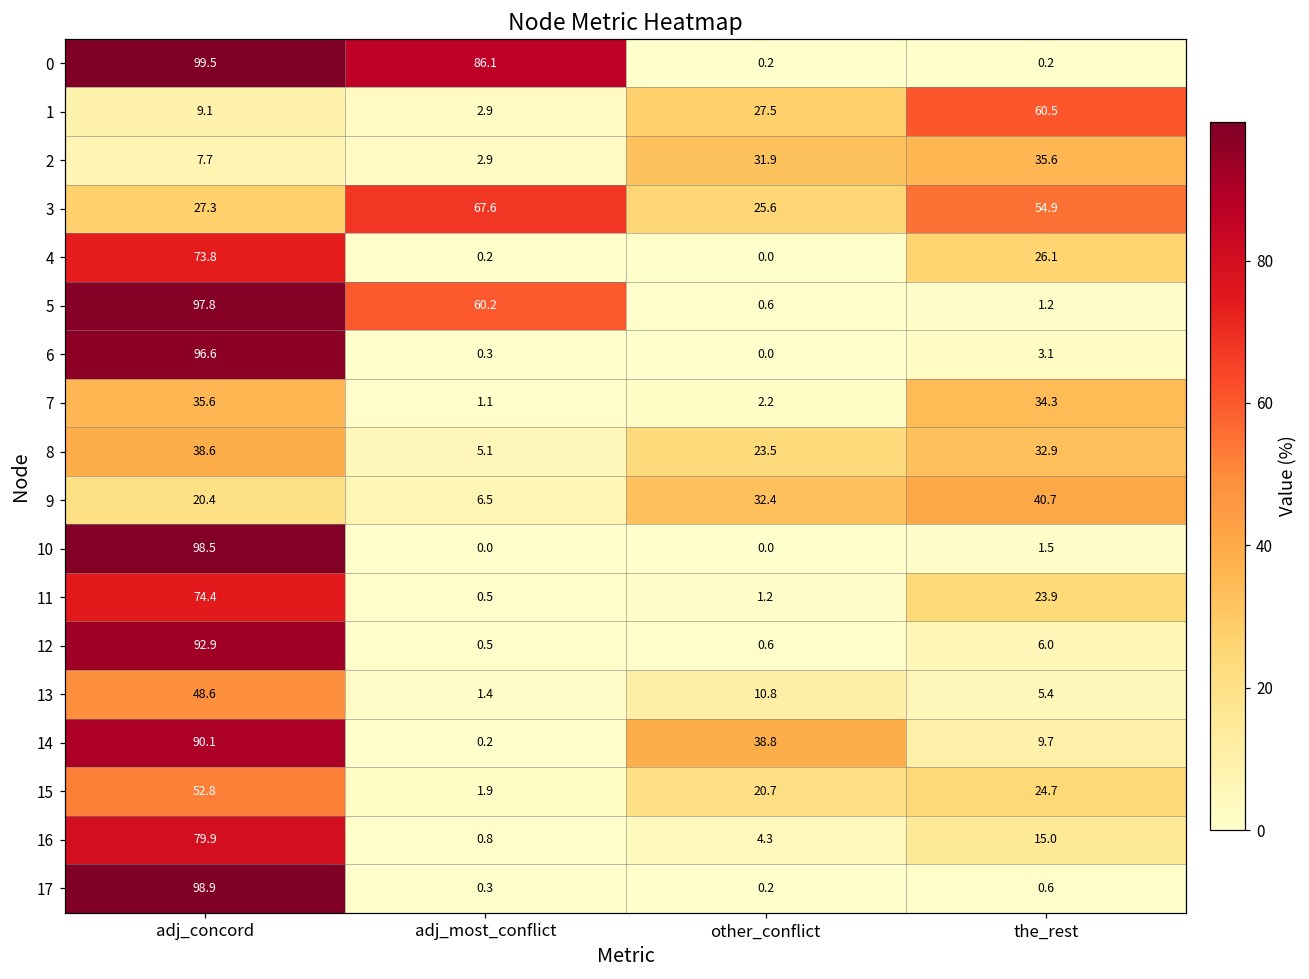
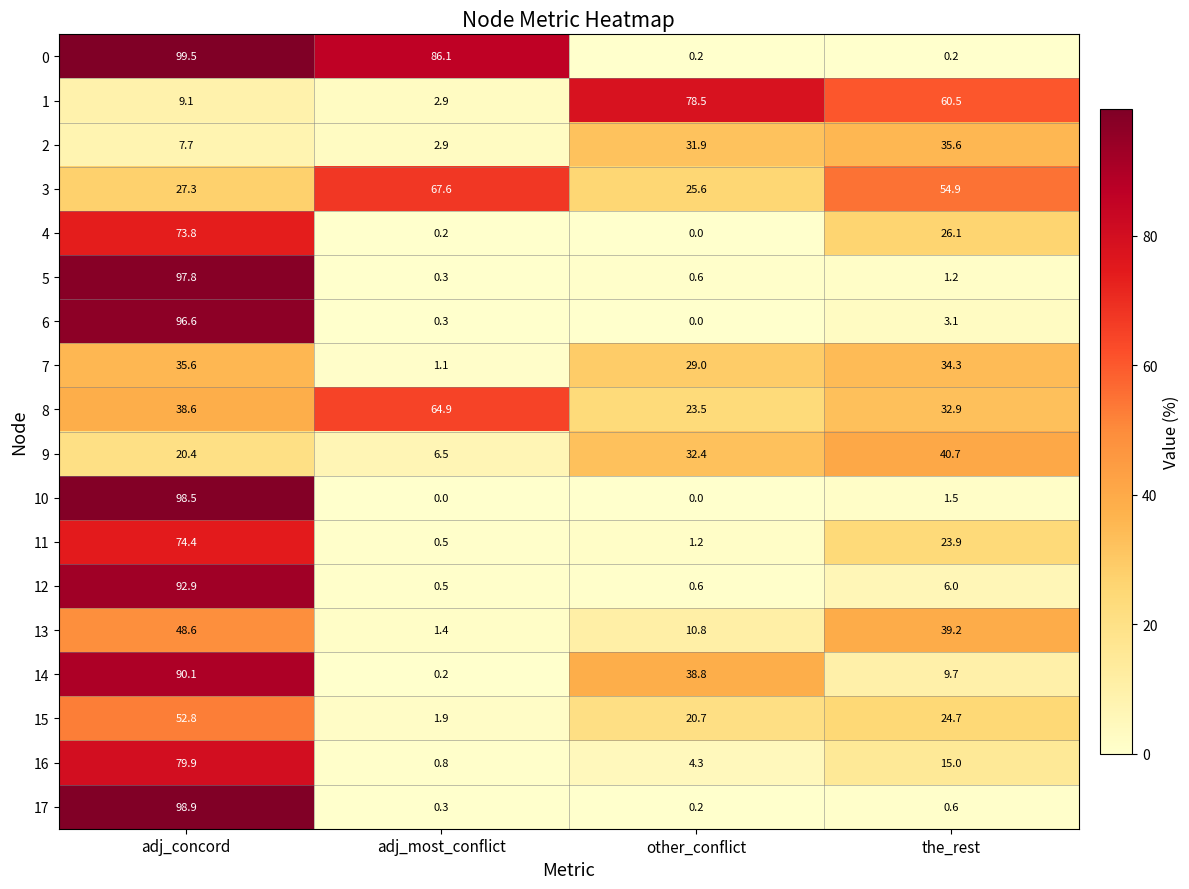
1, other_conflict: 27.5 -> 78.5
5, adj_most_conflict: 60.2 -> 0.3
7, other_conflict: 2.2 -> 29.0
8, adj_most_conflict: 5.1 -> 64.9
13, the_rest: 5.4 -> 39.2
